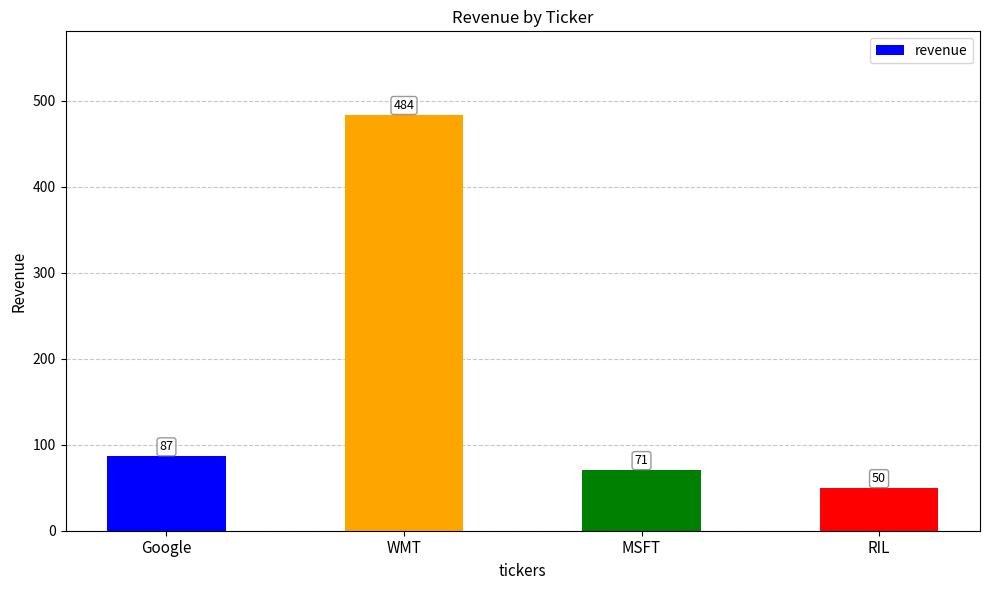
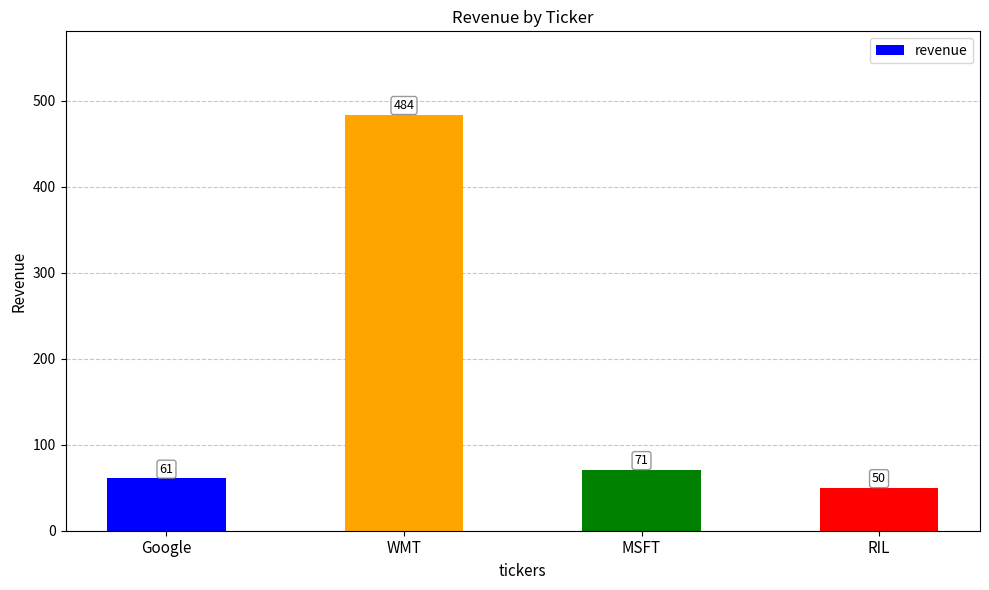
Google: 87 -> 61
